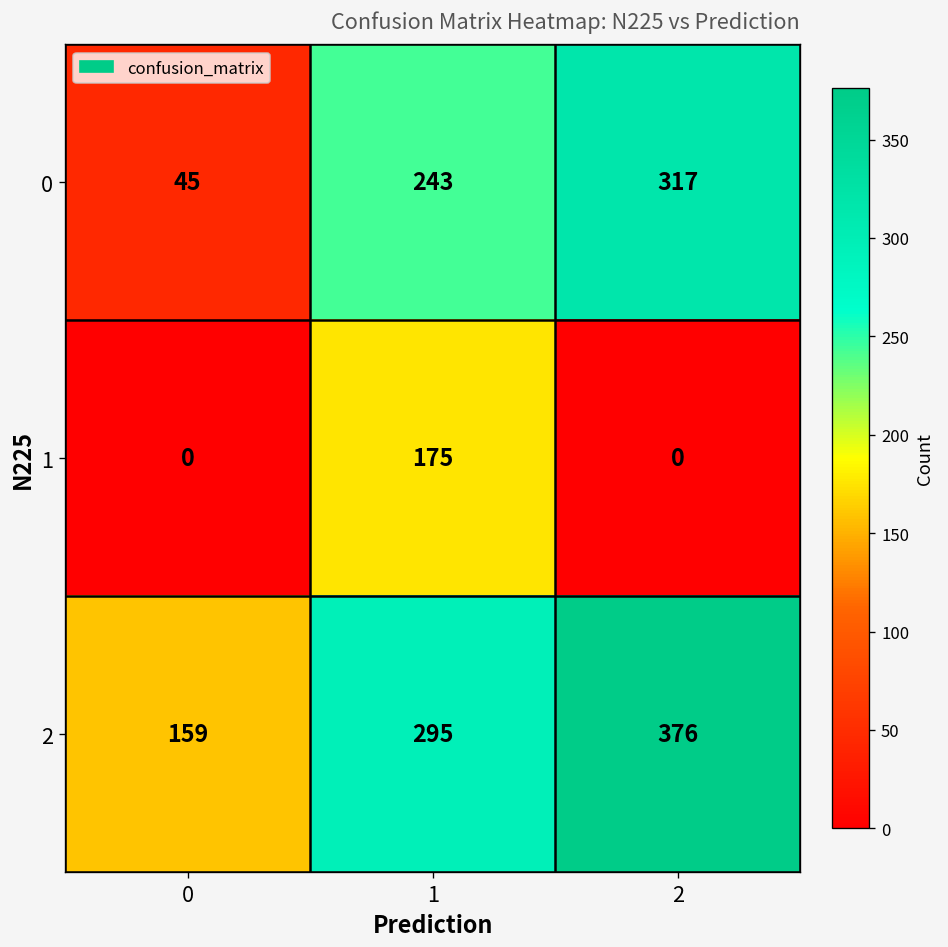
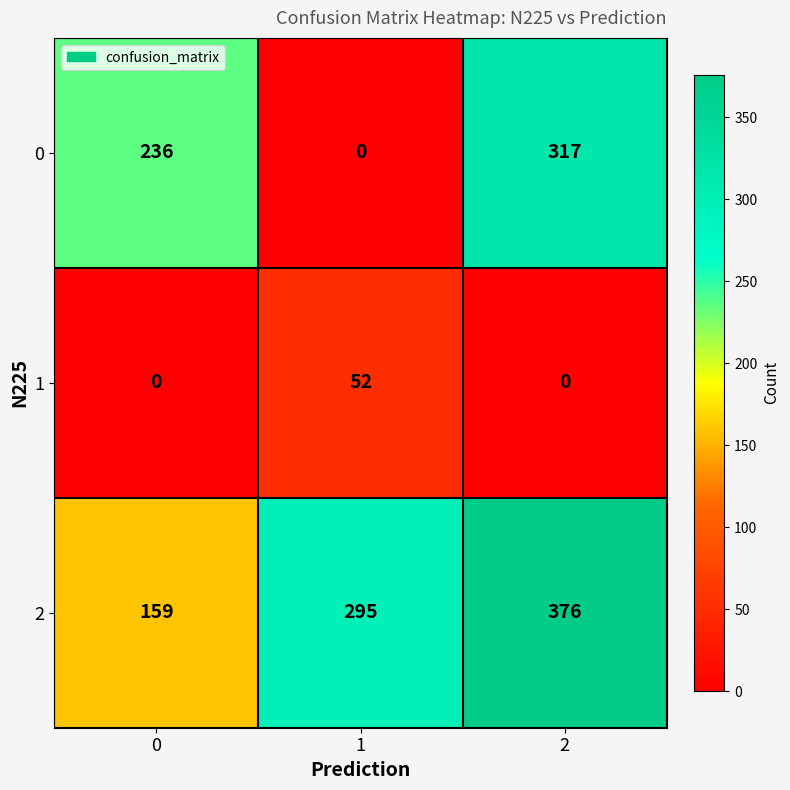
0, 0: 45 -> 236
0, 1: 243 -> 0
1, 1: 175 -> 52
